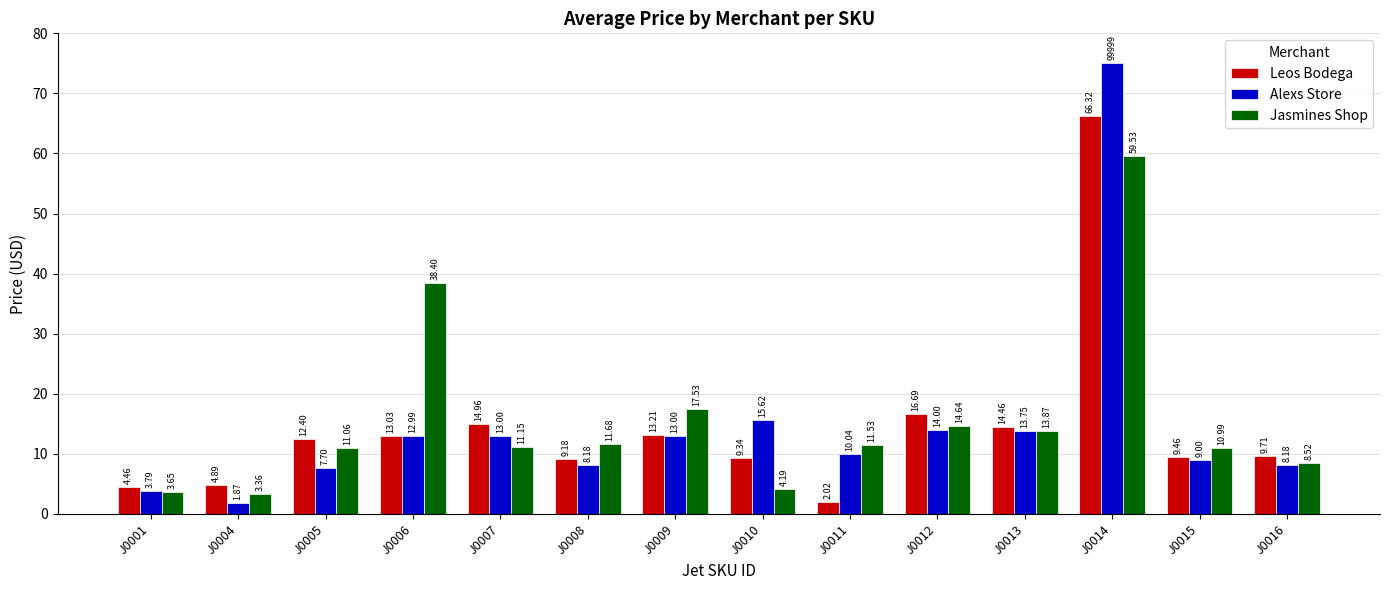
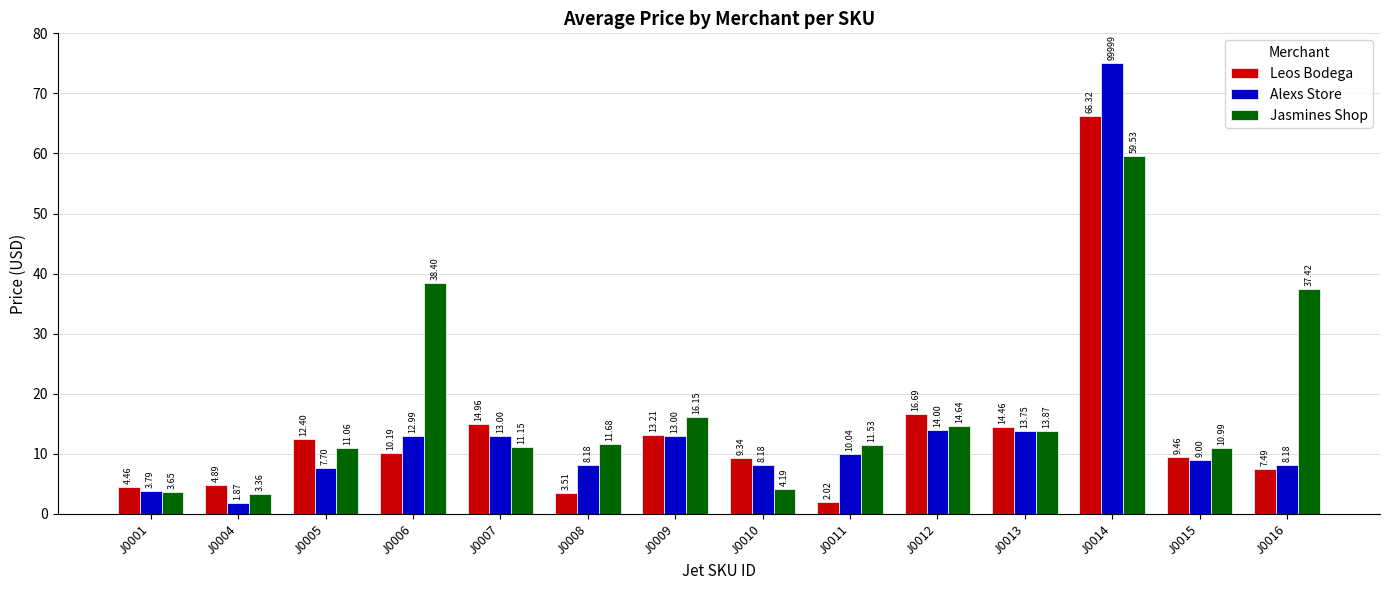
Leos Bodega, J0006: 13.03 -> 10.19
Leos Bodega, J0008: 9.18 -> 3.51
Jasmines Shop, J0009: 17.53 -> 16.15
Alexs Store, J0010: 15.62 -> 8.18
Leos Bodega, J0016: 9.71 -> 7.49
Jasmines Shop, J0016: 8.52 -> 37.42
